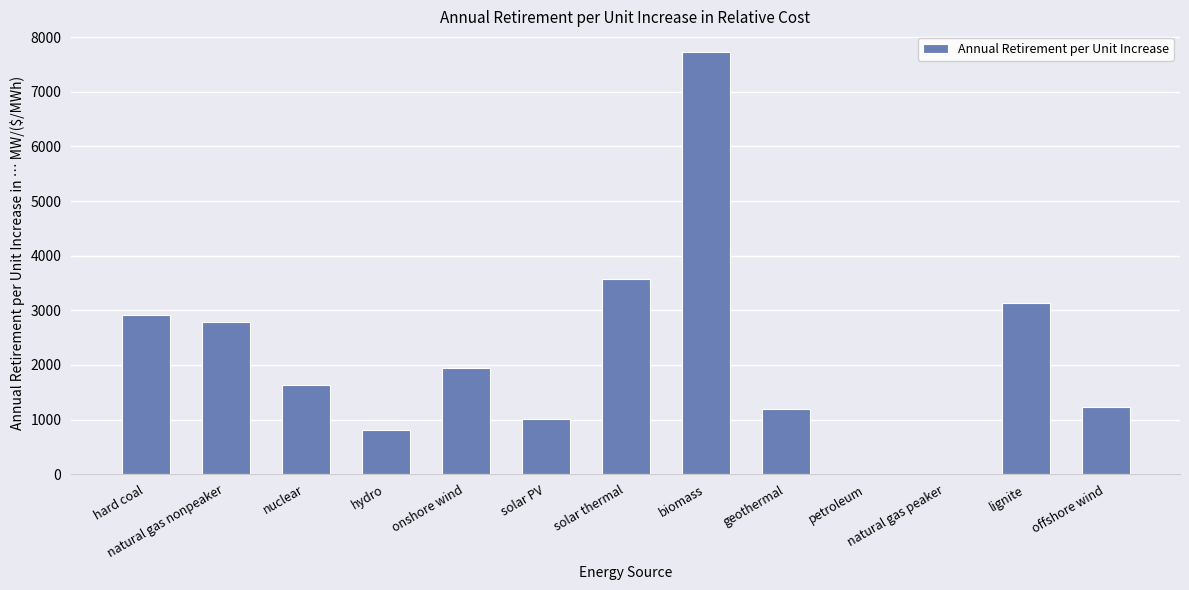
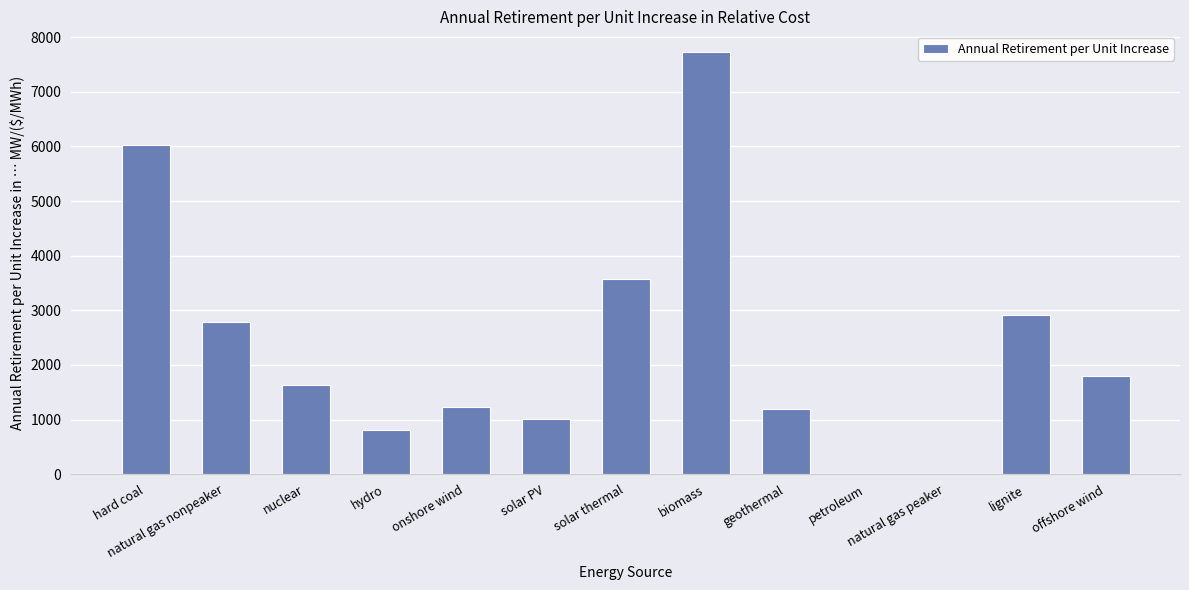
hard coal: 2900 -> 6000
onshore wind: 1900 -> 1200
lignite: 3100 -> 2900
offshore wind: 1200 -> 1800
